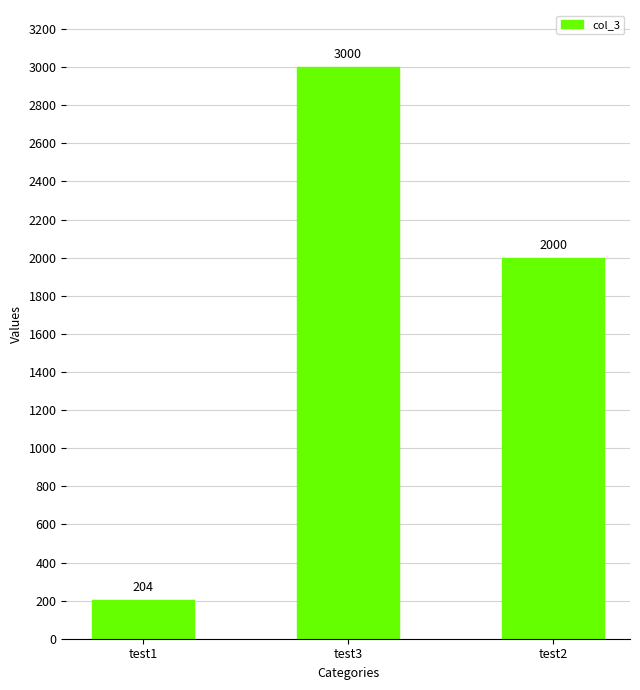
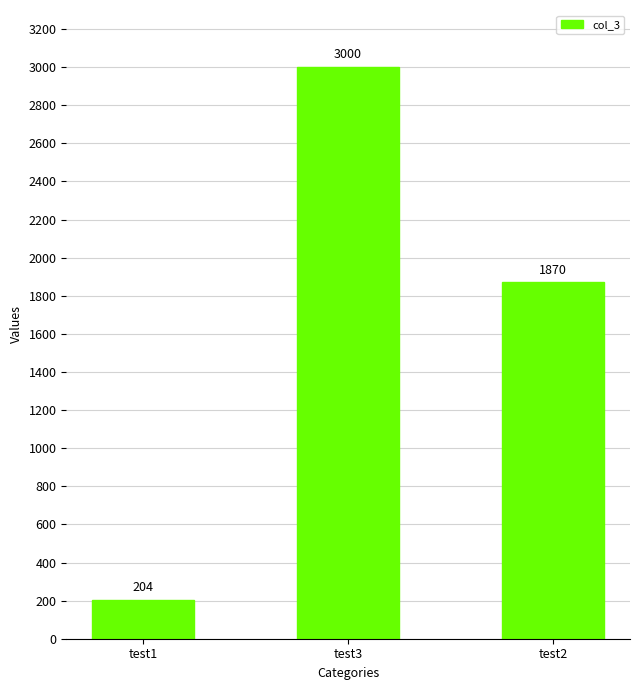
test2: 2000 -> 1870
